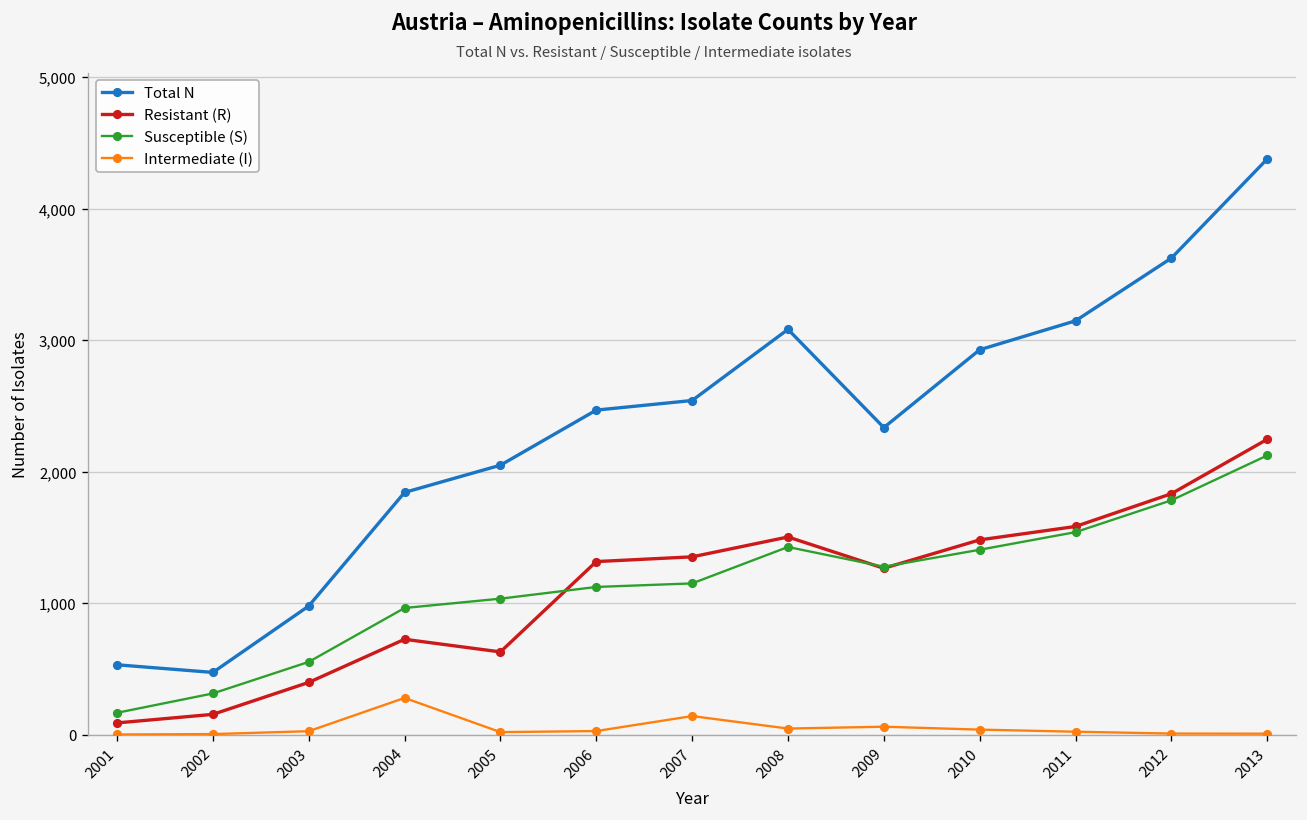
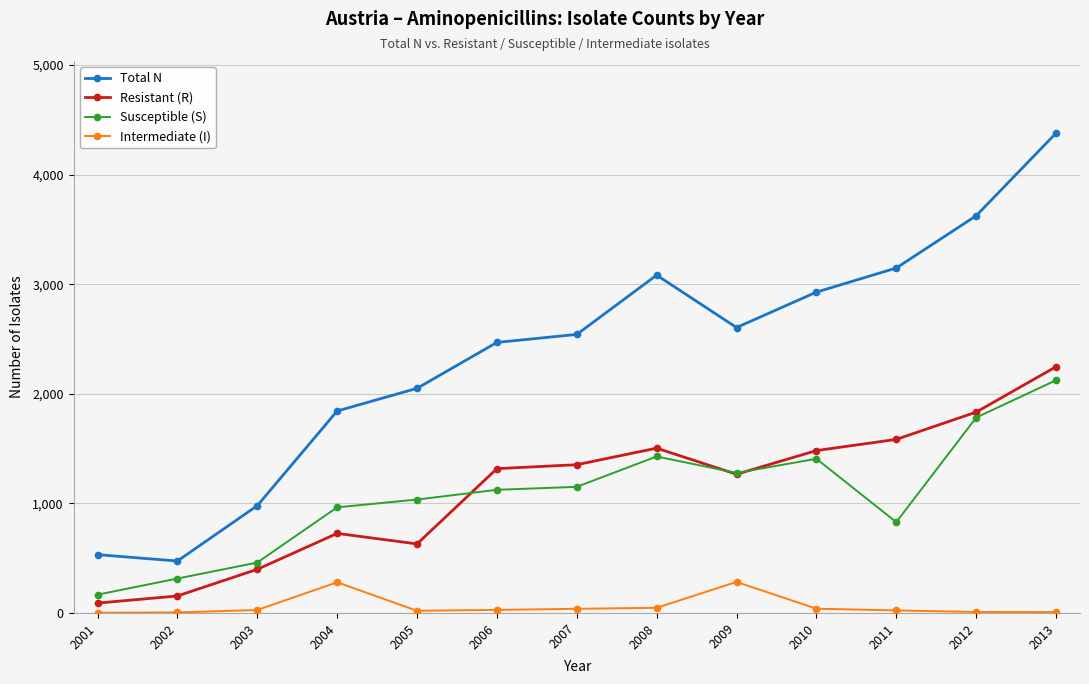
Susceptible (S), 2003: 550 -> 460
Intermediate (I), 2007: 140 -> 40
Total N, 2009: 2,340 -> 2,610
Intermediate (I), 2009: 60 -> 280
Susceptible (S), 2011: 1,540 -> 830
